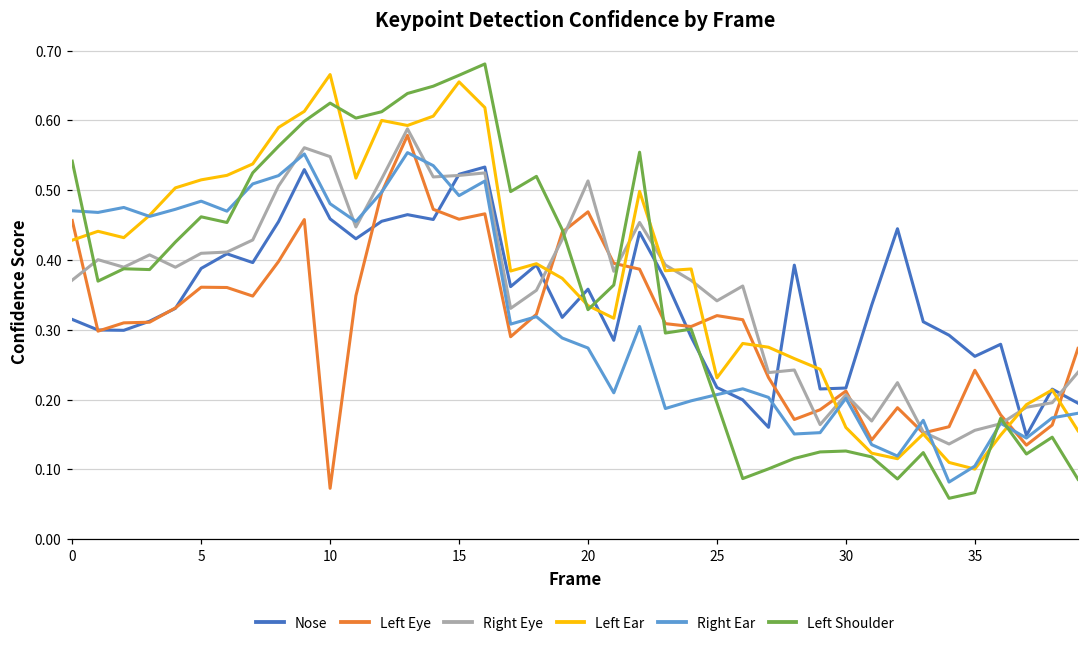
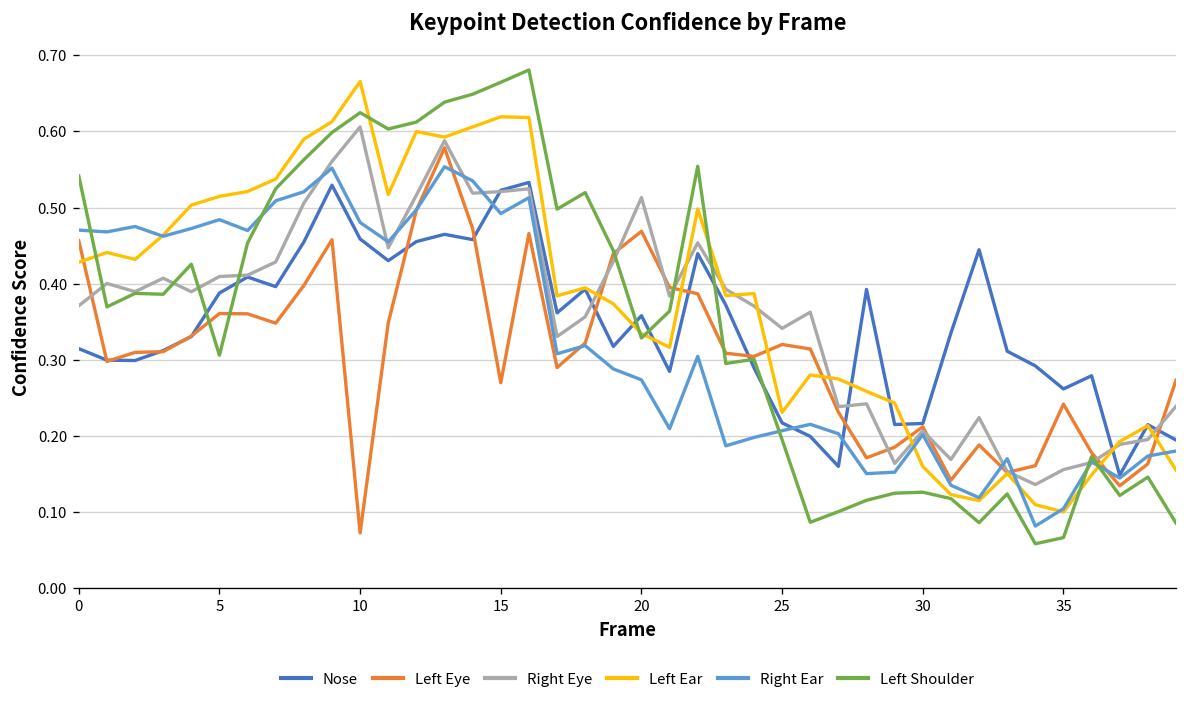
Left Shoulder, 5: 0.46 -> 0.31
Right Eye, 10: 0.55 -> 0.61
Left Eye, 15: 0.46 -> 0.27
Left Ear, 15: 0.66 -> 0.62
